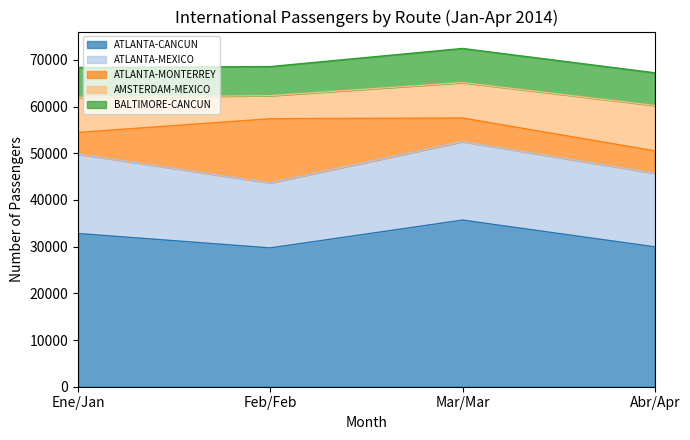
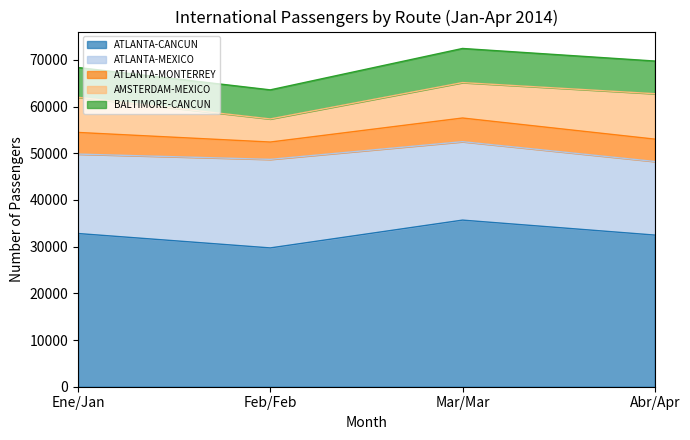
ATLANTA-MEXICO, Feb/Feb: 14000 -> 19000
ATLANTA-MONTERREY, Feb/Feb: 14000 -> 4000
ATLANTA-CANCUN, Abr/Apr: 30000 -> 32000
